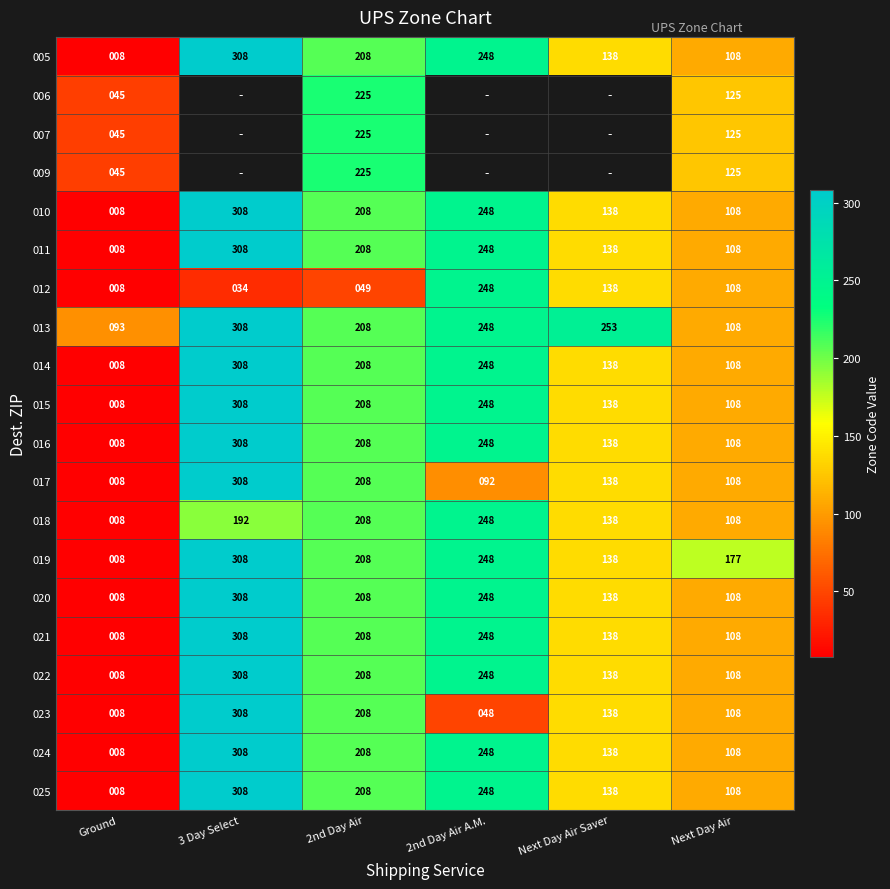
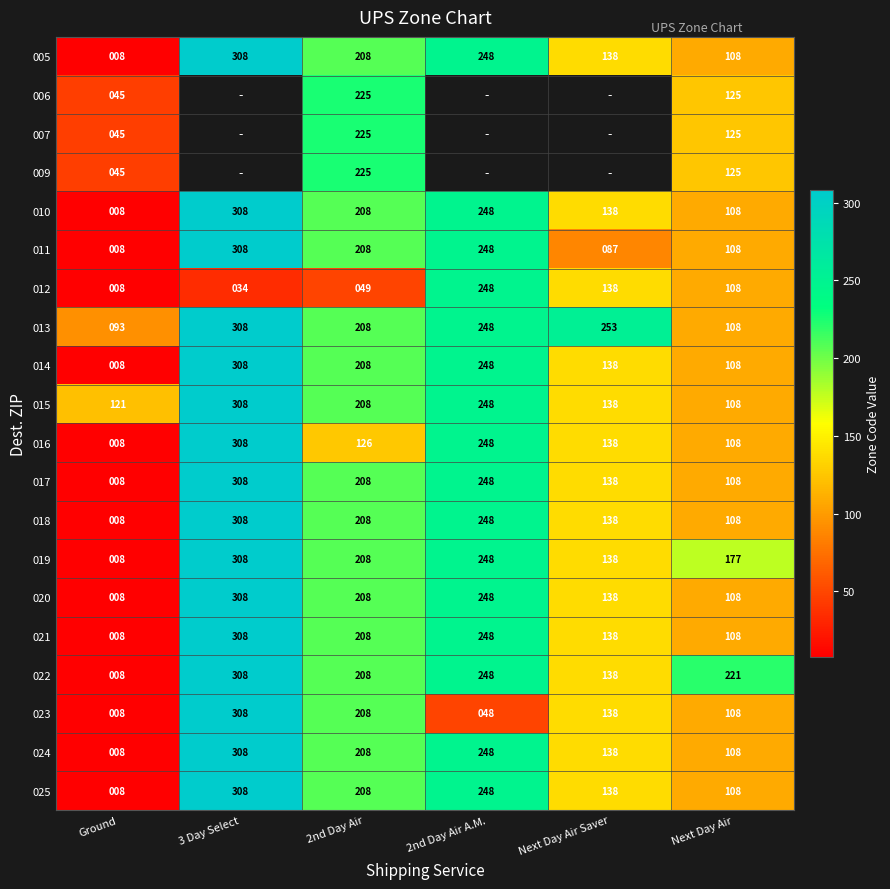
011, Next Day Air Saver: 138 -> 087
015, Ground: 008 -> 121
016, 2nd Day Air: 208 -> 126
017, 2nd Day Air A.M.: 092 -> 248
018, 3 Day Select: 192 -> 308
022, Next Day Air: 108 -> 221
